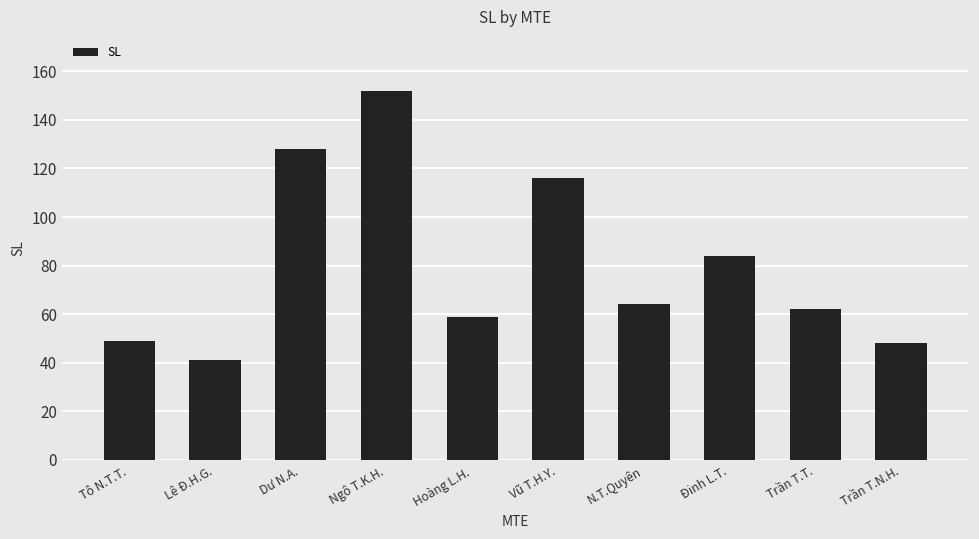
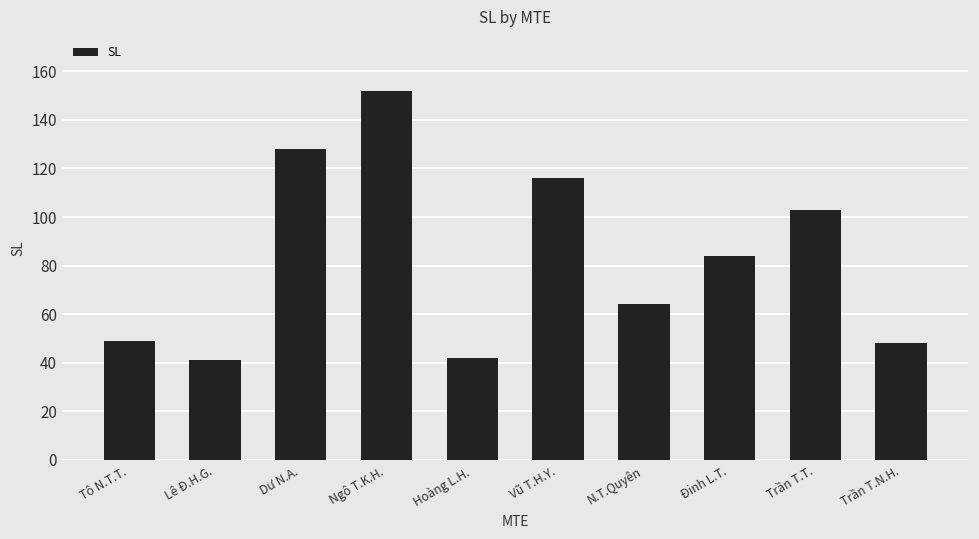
Hoàng L.H.: 59 -> 42
Trần T.T.: 62 -> 103
